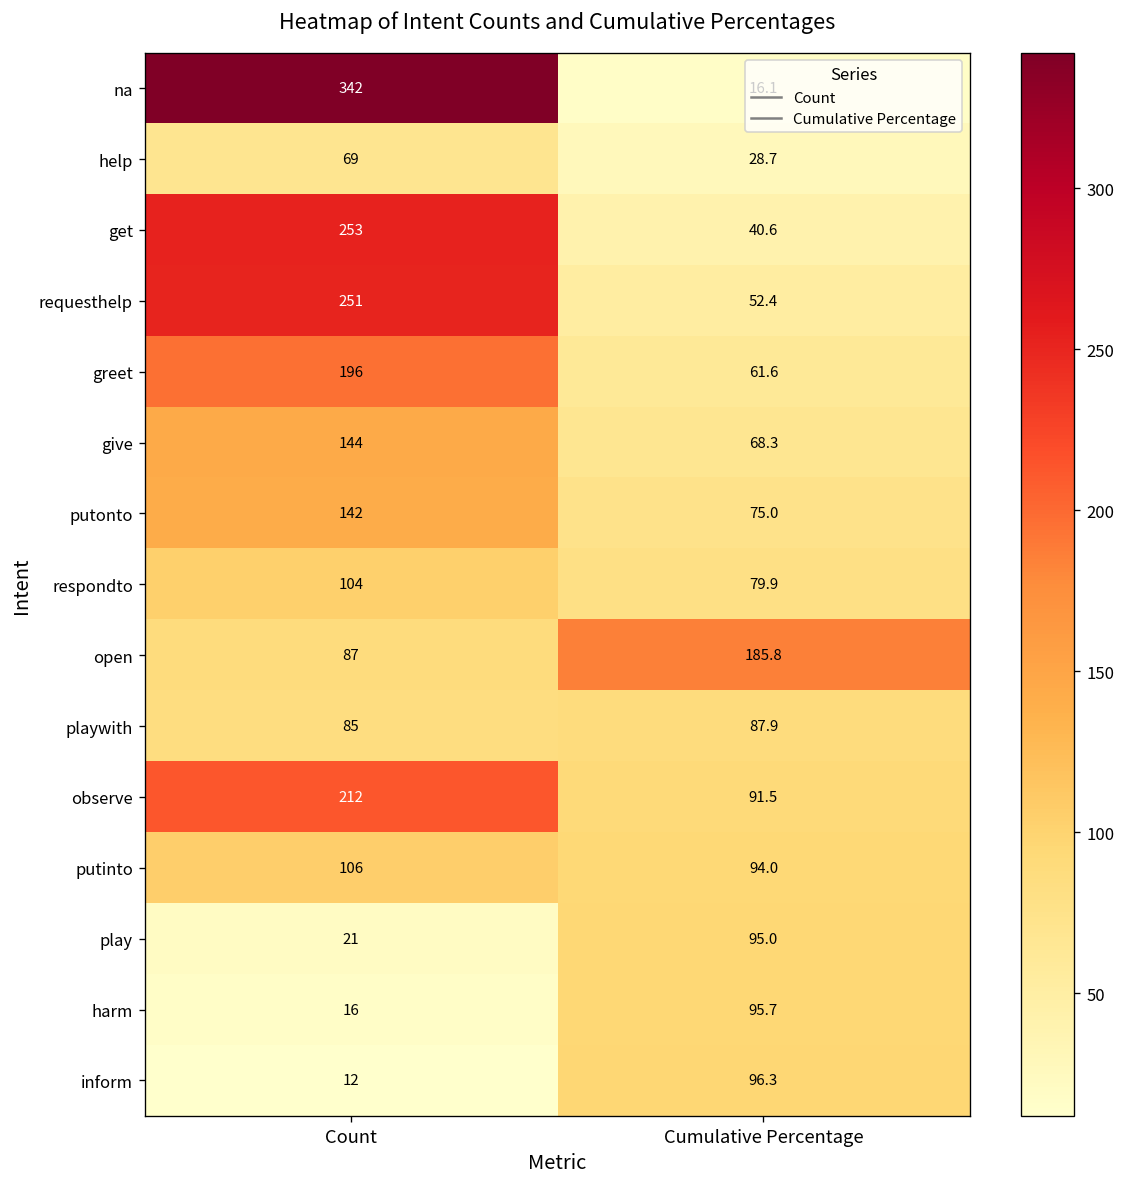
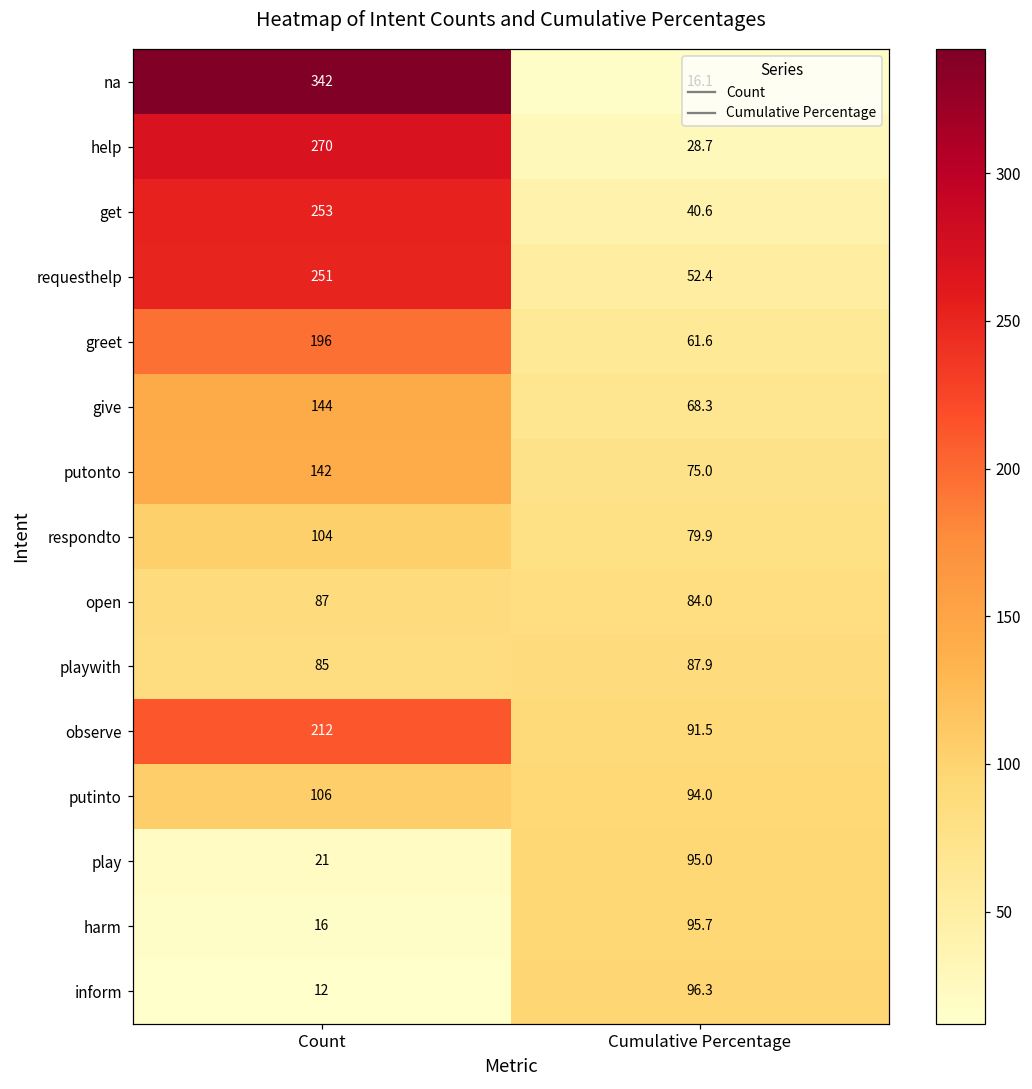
help, Count: 69 -> 270
open, Cumulative Percentage: 185.8 -> 84.0
